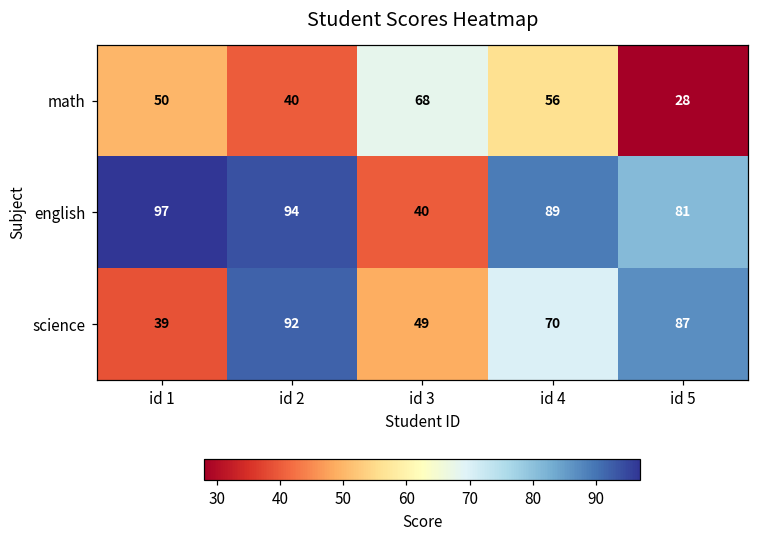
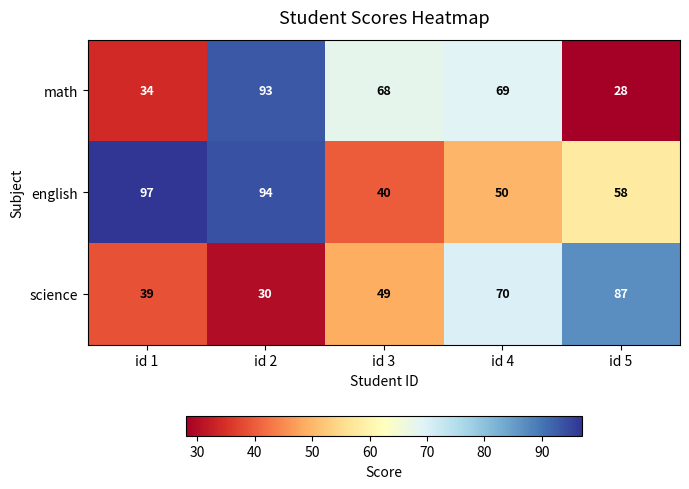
math, id 1: 50 -> 34
math, id 2: 40 -> 93
math, id 4: 56 -> 69
english, id 4: 89 -> 50
english, id 5: 81 -> 58
science, id 2: 92 -> 30
